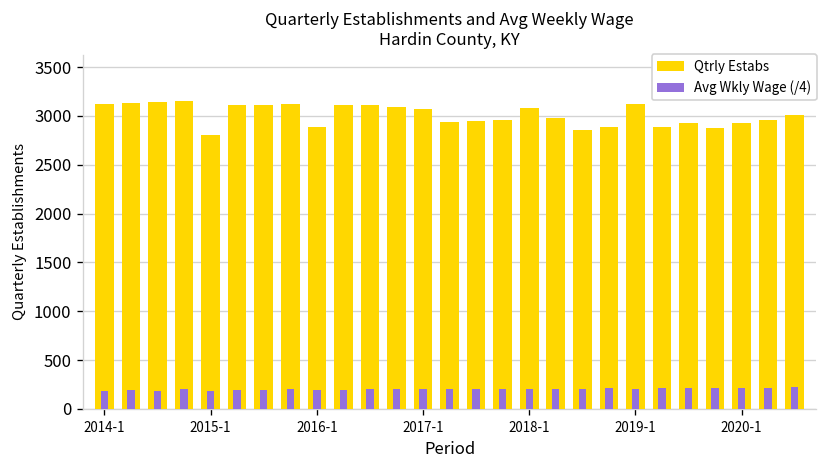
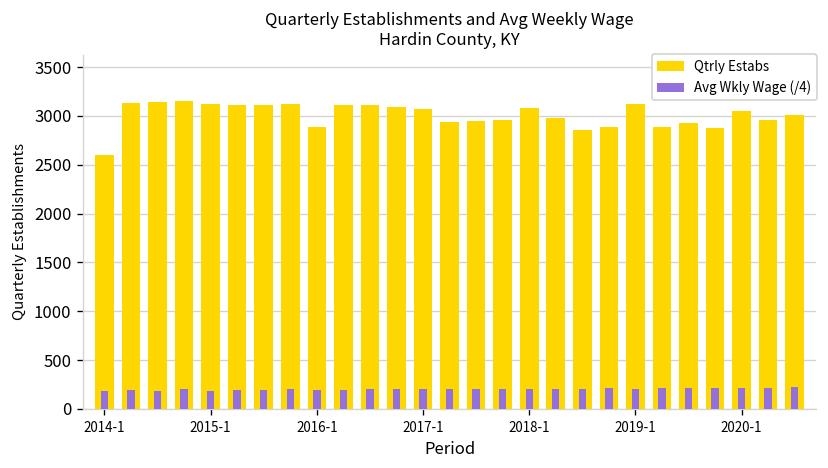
Qtrly Estabs, 2014-1: 3100 -> 2600
Qtrly Estabs, 2015-1: 2800 -> 3100
Qtrly Estabs, 2020-1: 2900 -> 3100
